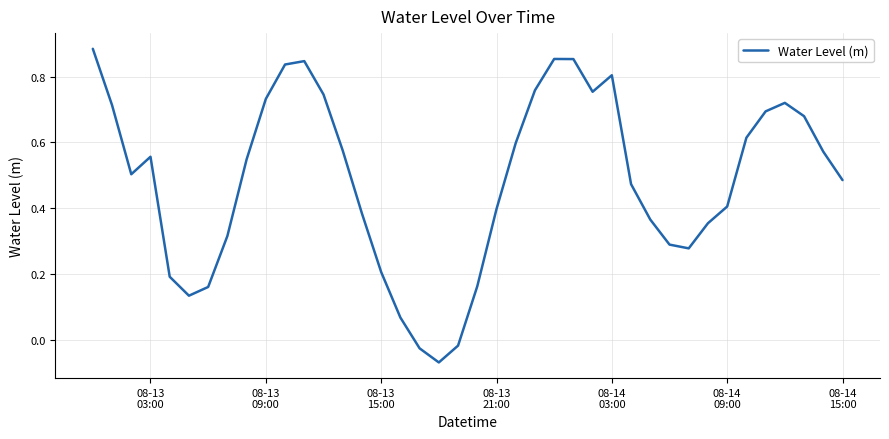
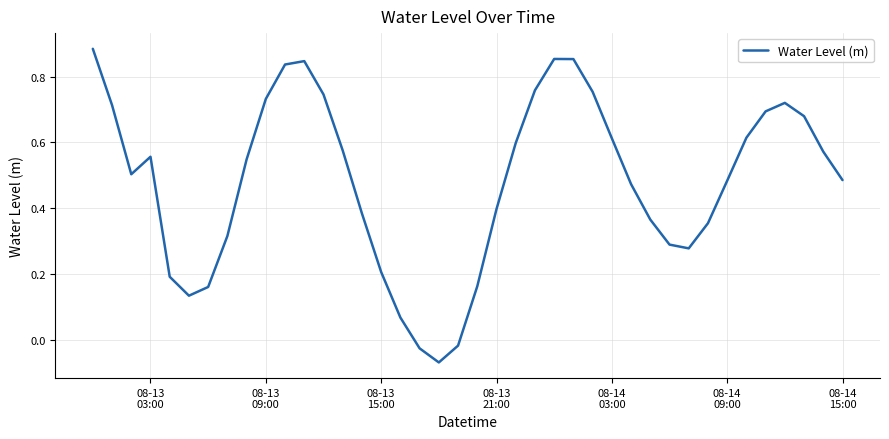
08-14 03:00: 0.80 -> 0.61
08-14 09:00: 0.40 -> 0.48
